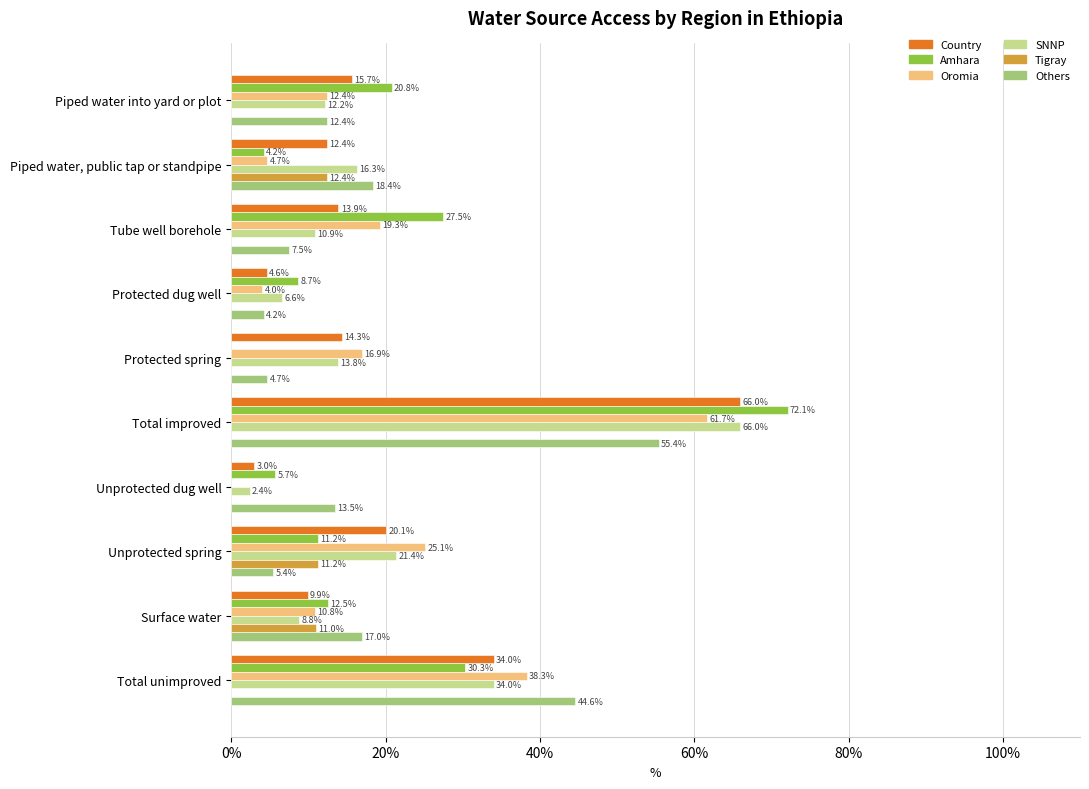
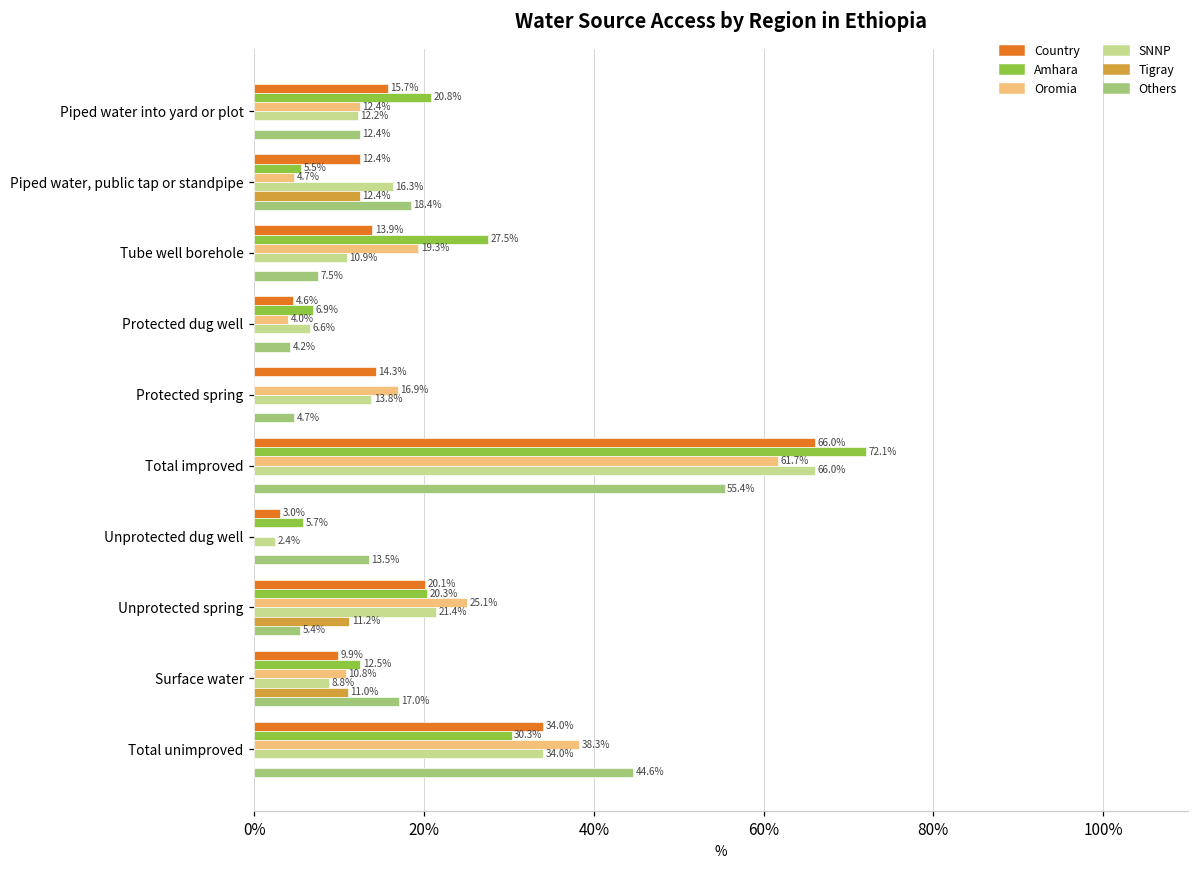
Amhara, Piped water, public tap or standpipe: 4.2% -> 5.5%
Amhara, Protected dug well: 8.7% -> 6.9%
Amhara, Unprotected spring: 11.2% -> 20.3%
